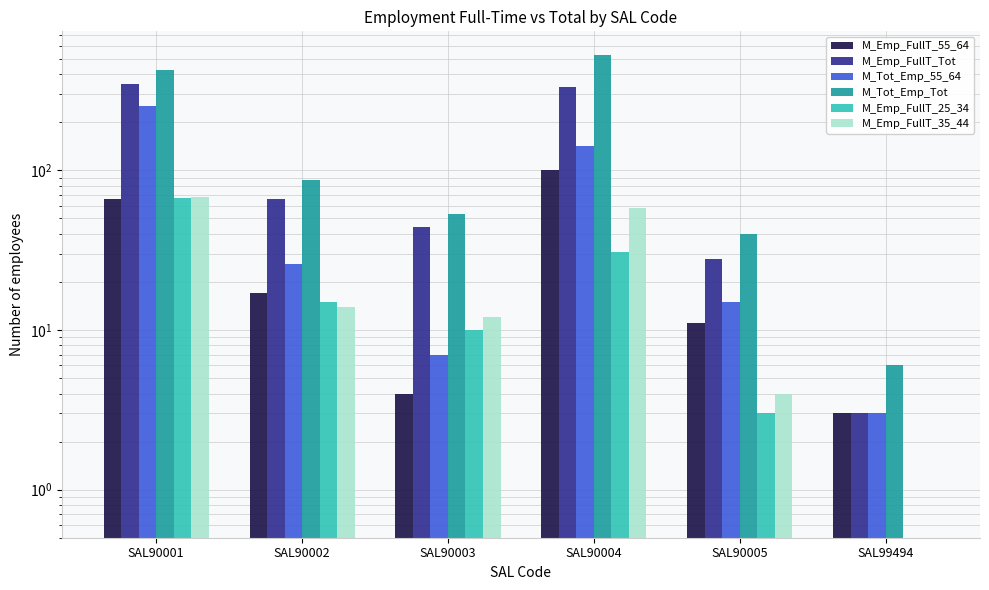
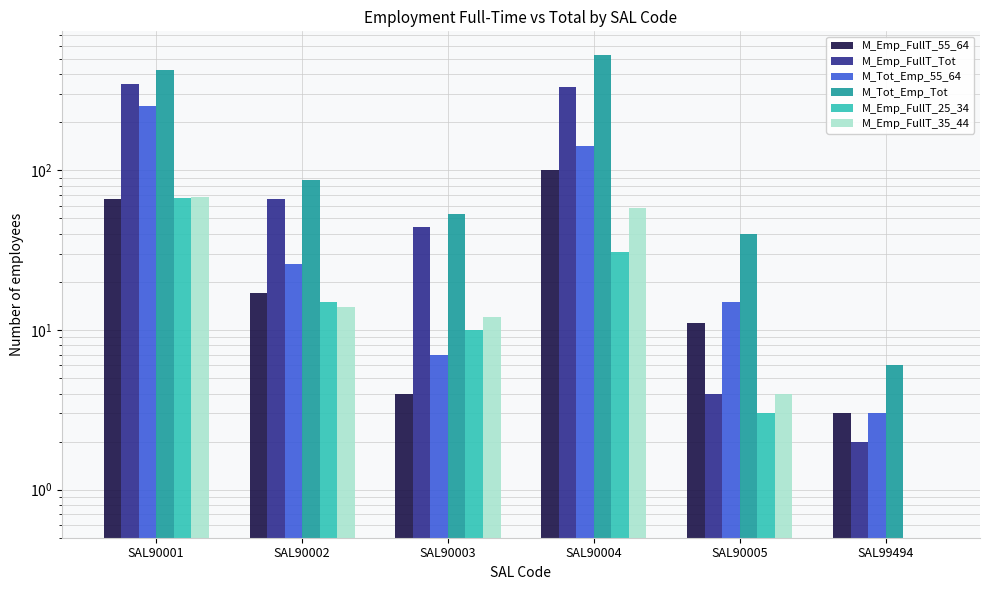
M_Emp_FullT_Tot, SAL90005: 28 -> 4
M_Emp_FullT_Tot, SAL99494: 3 -> 2
